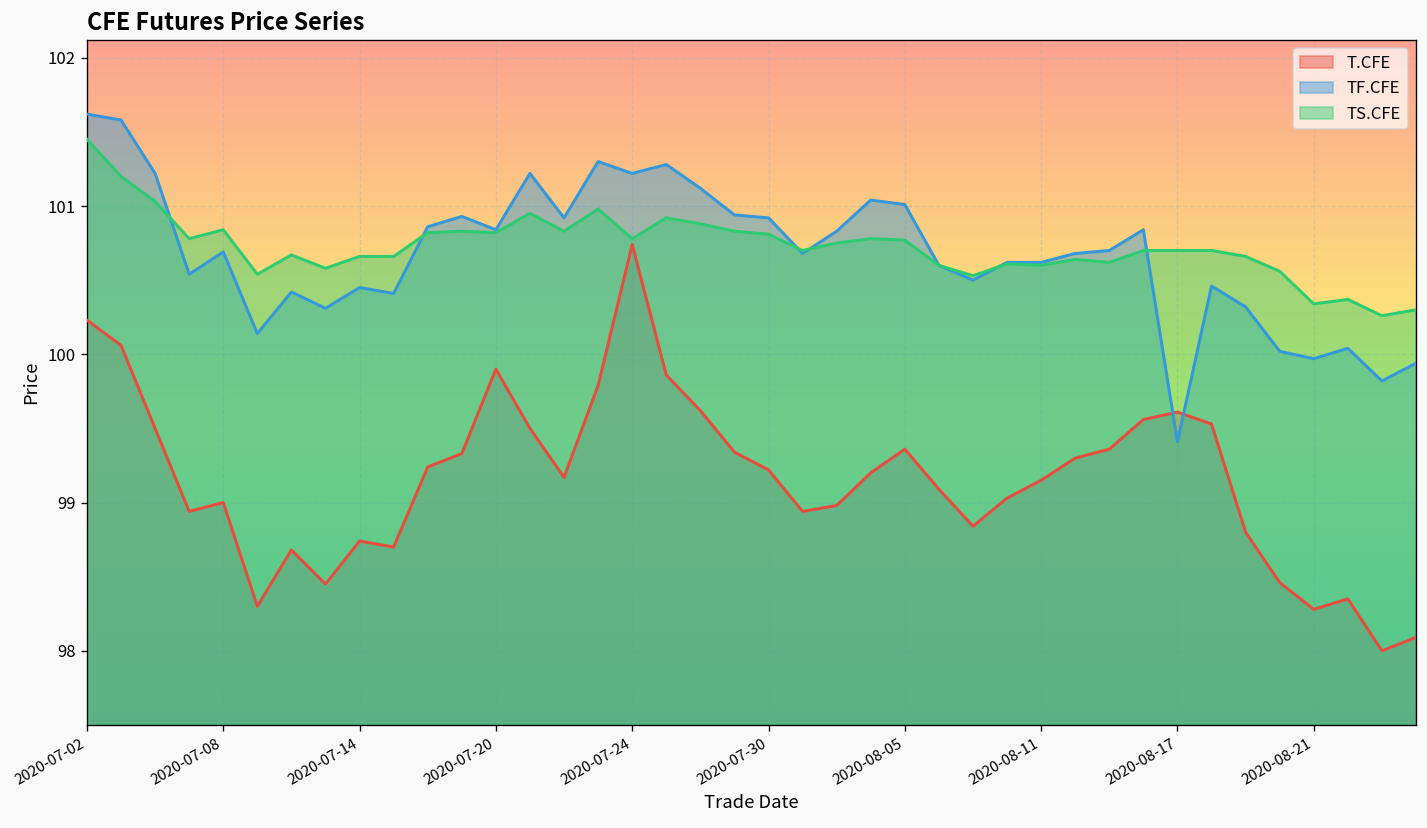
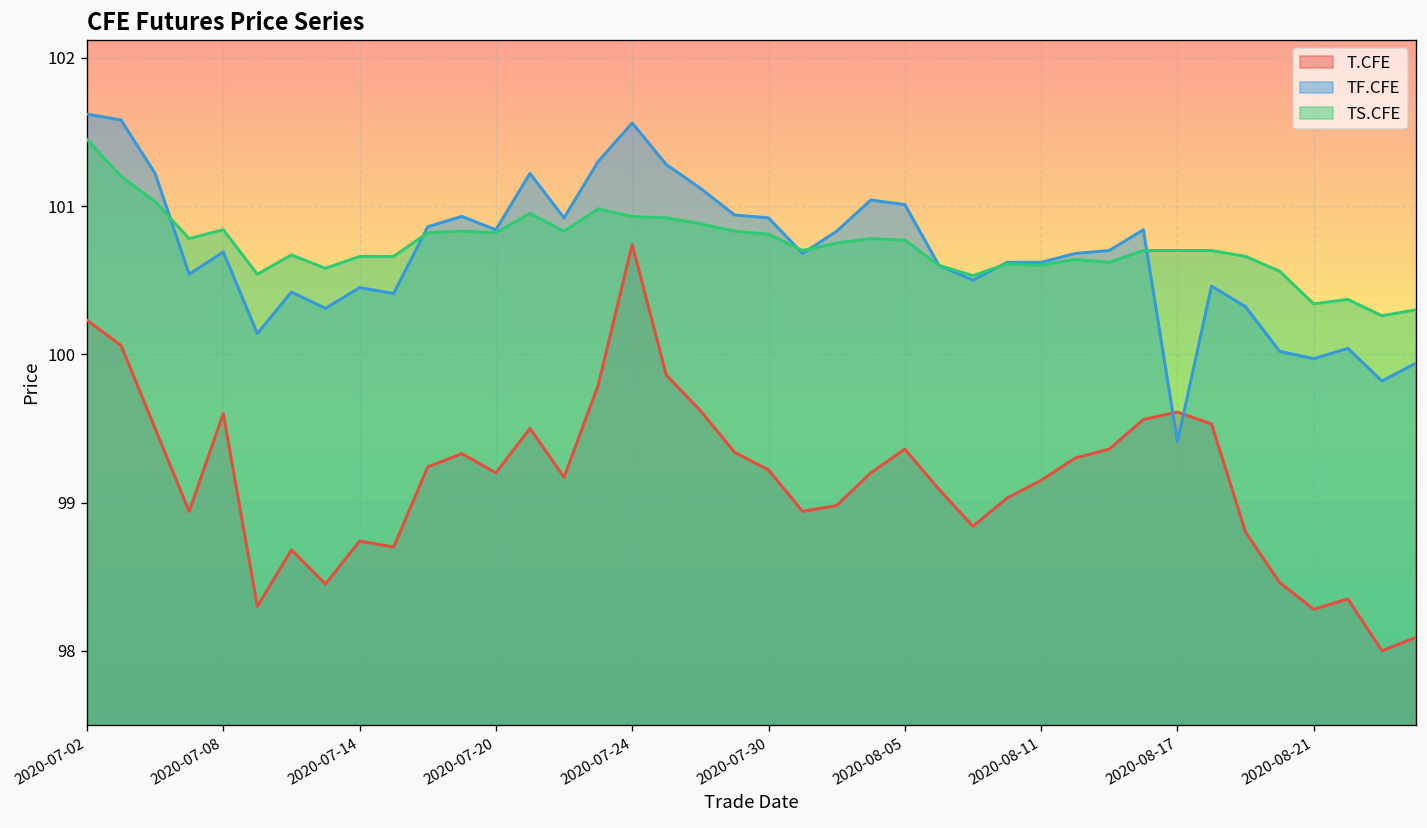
T.CFE, 2020-07-08: 99.0 -> 99.6
T.CFE, 2020-07-20: 99.9 -> 99.2
TF.CFE, 2020-07-24: 101.22 -> 101.56
TS.CFE, 2020-07-24: 100.78 -> 100.93
